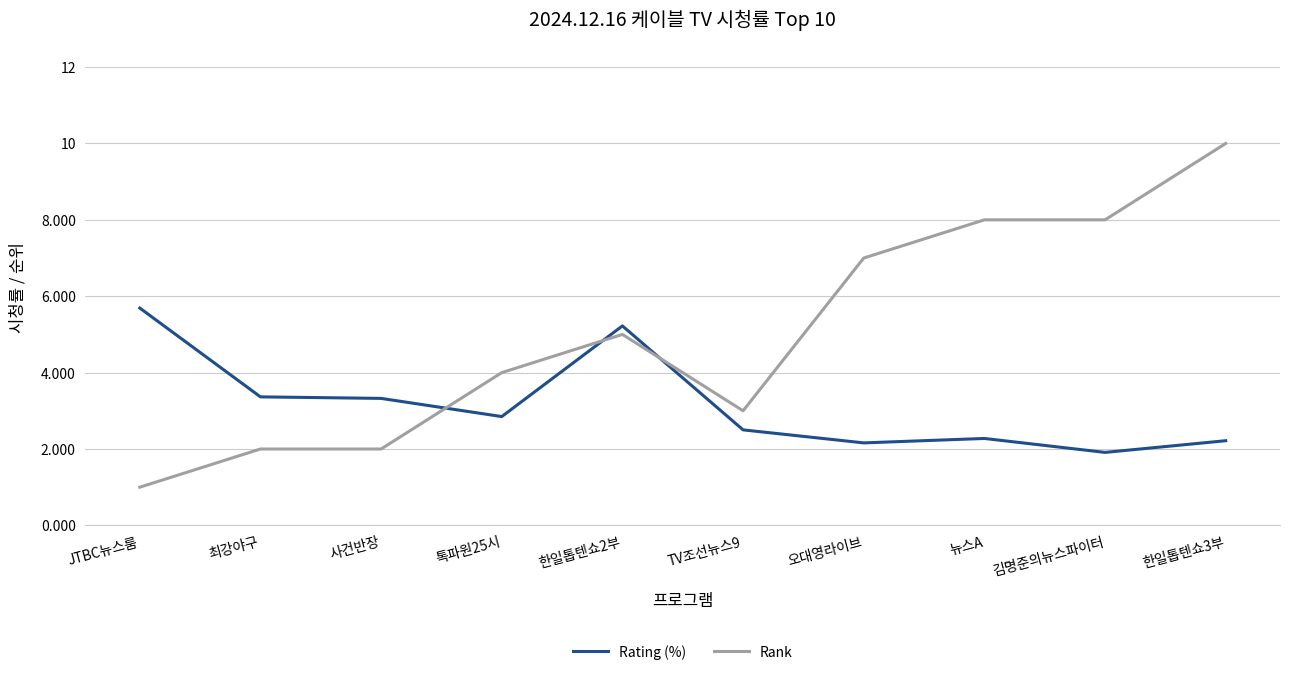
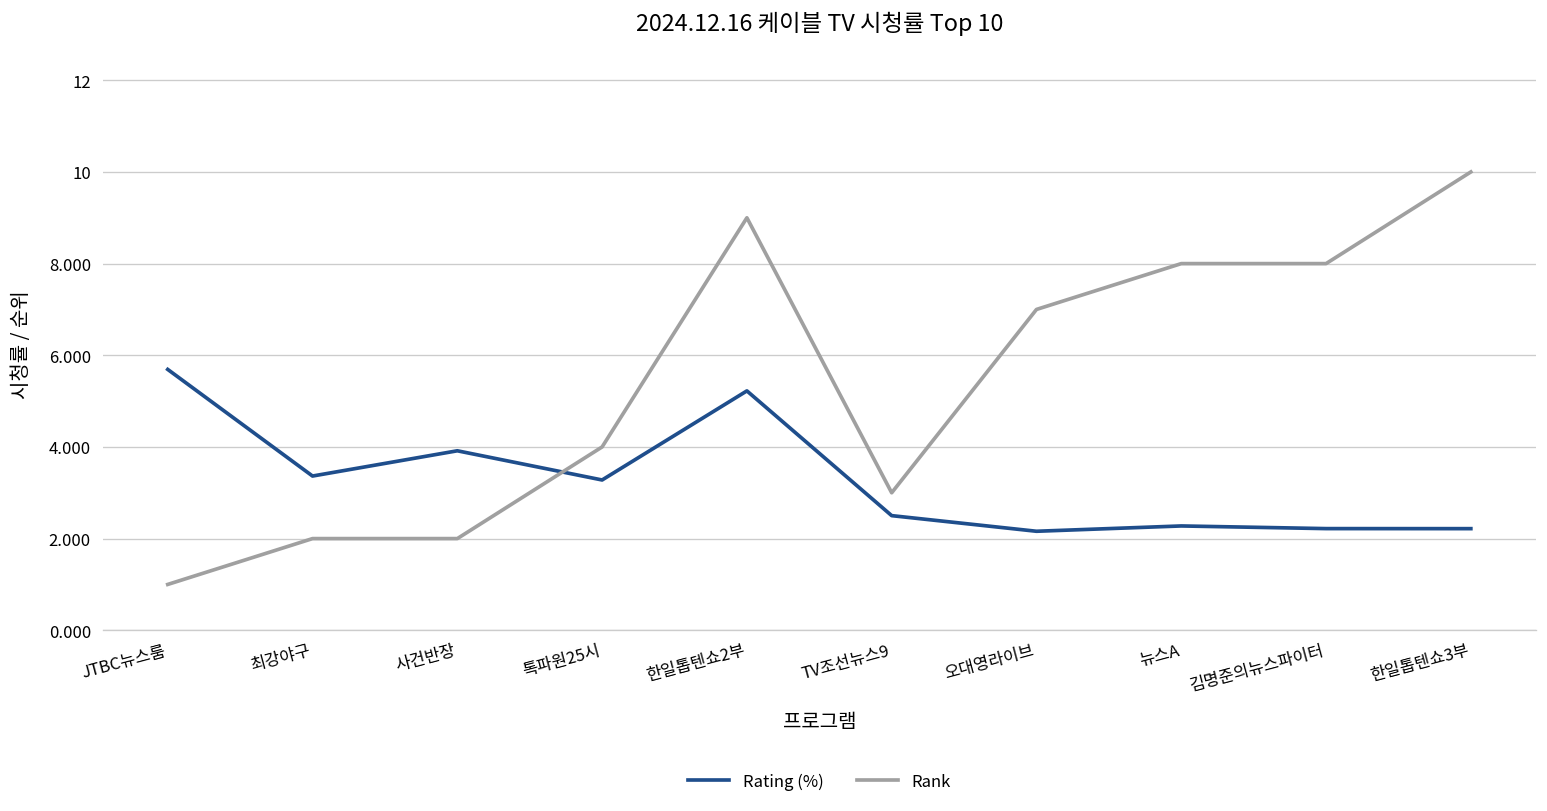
Rating (%), 사건반장: 3.3 -> 3.9
Rating (%), 톡파원25시: 2.8 -> 3.3
Rank, 한일톱텐쇼2부: 5 -> 9
Rating (%), 김명준의뉴스파이터: 1.9 -> 2.2
